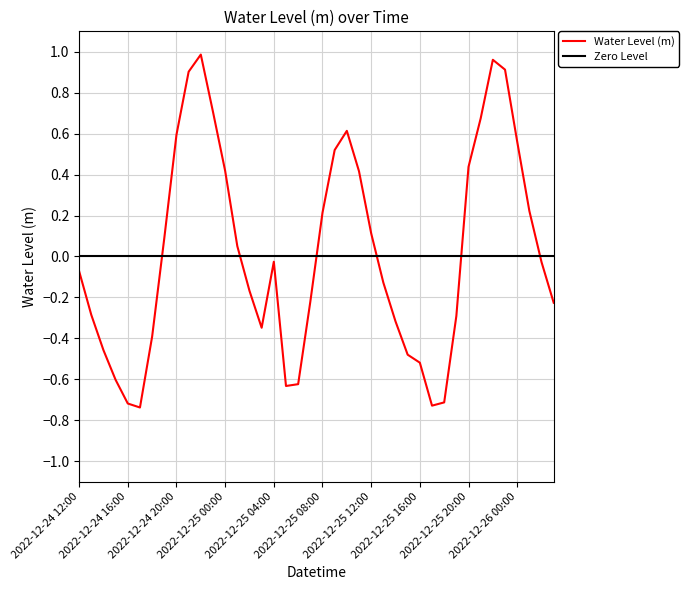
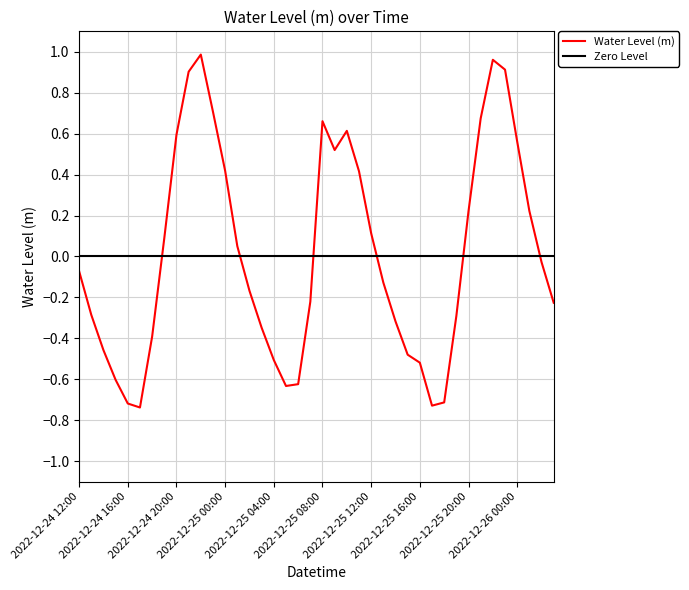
2022-12-25 04:00: -0.03 -> -0.51
2022-12-25 08:00: 0.21 -> 0.66
2022-12-25 20:00: 0.44 -> 0.22
